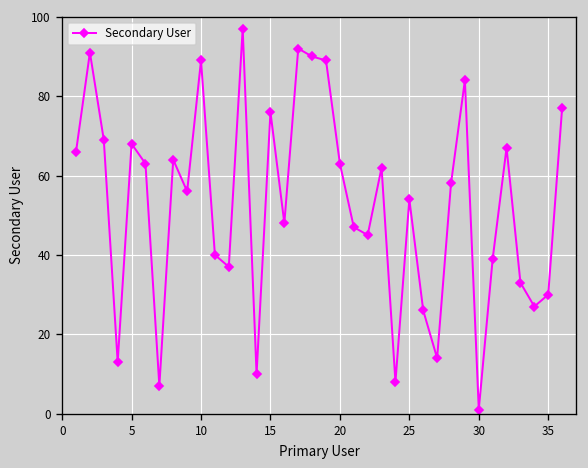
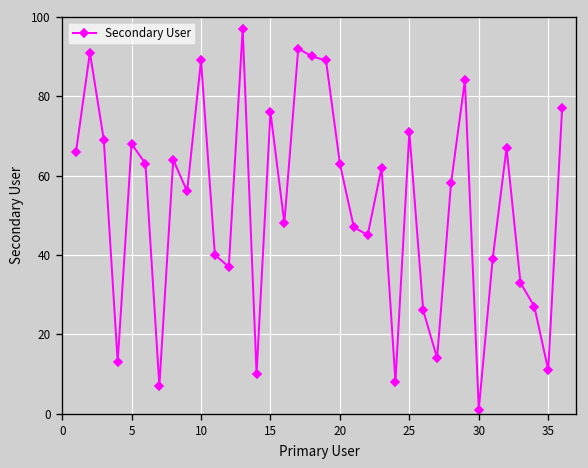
25: 54 -> 71
35: 30 -> 11
